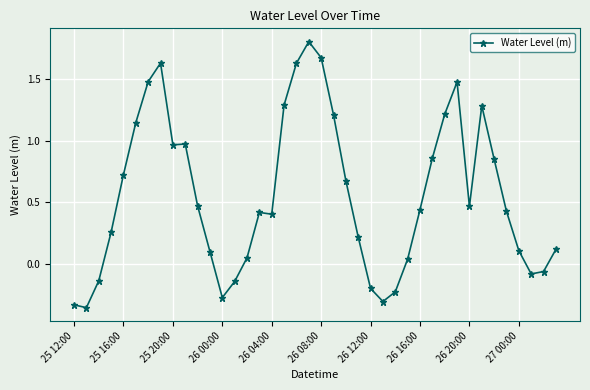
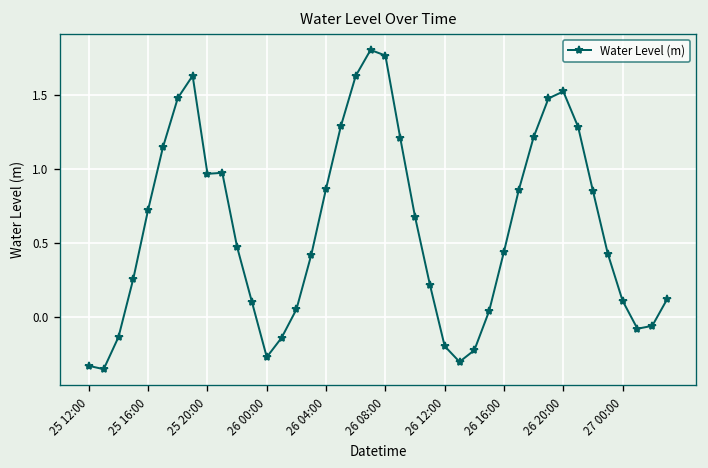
26 04:00: 0.40 -> 0.87
26 08:00: 1.67 -> 1.77
26 20:00: 0.47 -> 1.52
